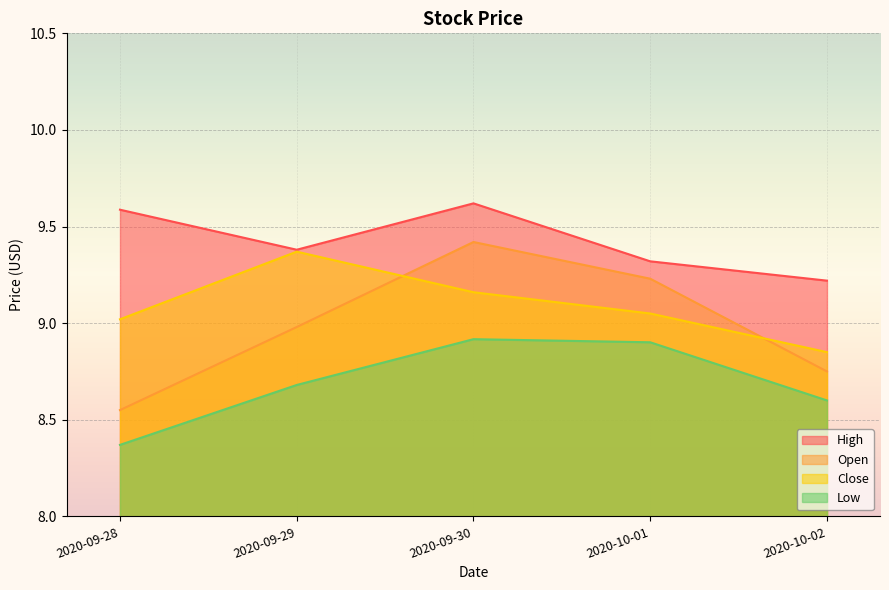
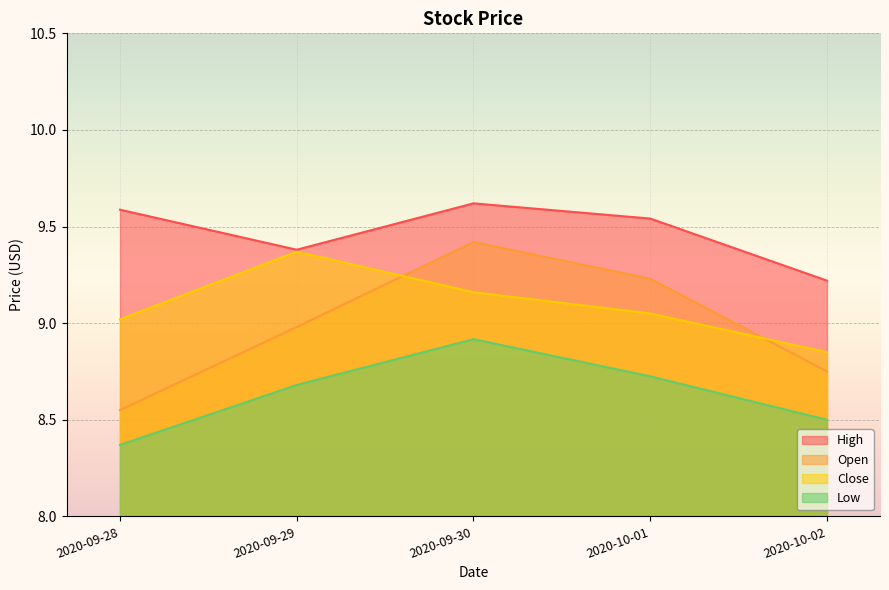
High, 2020-10-01: 9.32 -> 9.54
Low, 2020-10-01: 8.90 -> 8.72
Low, 2020-10-02: 8.6 -> 8.5
